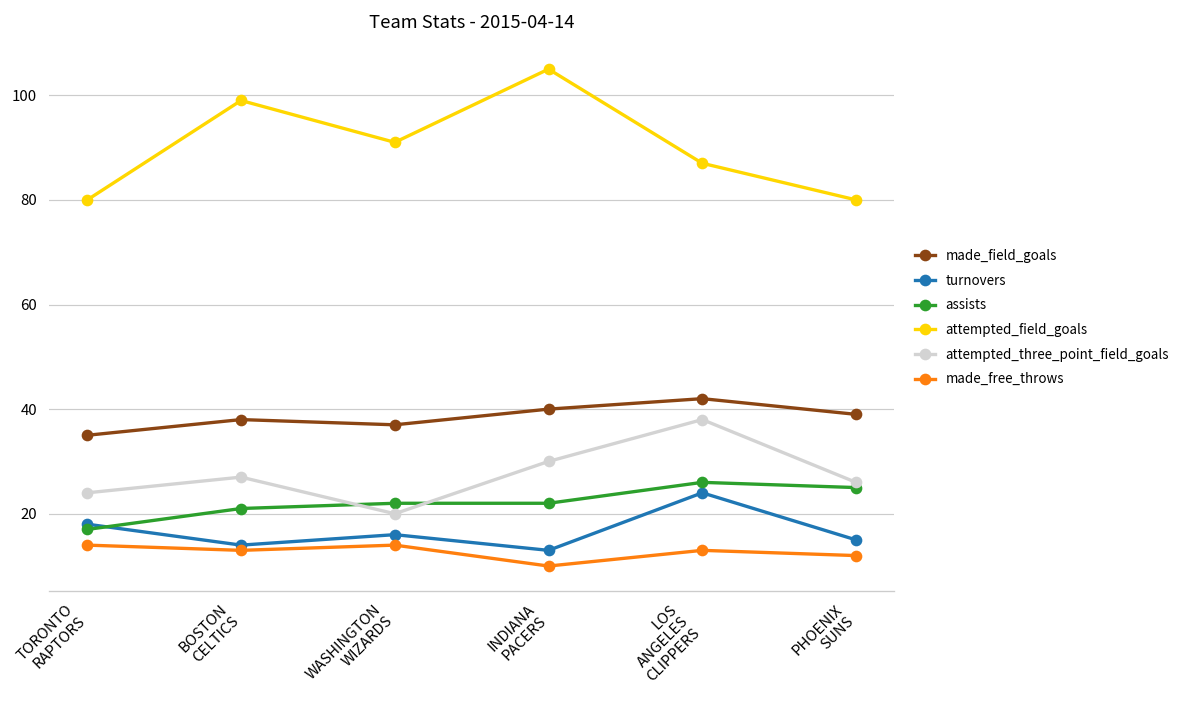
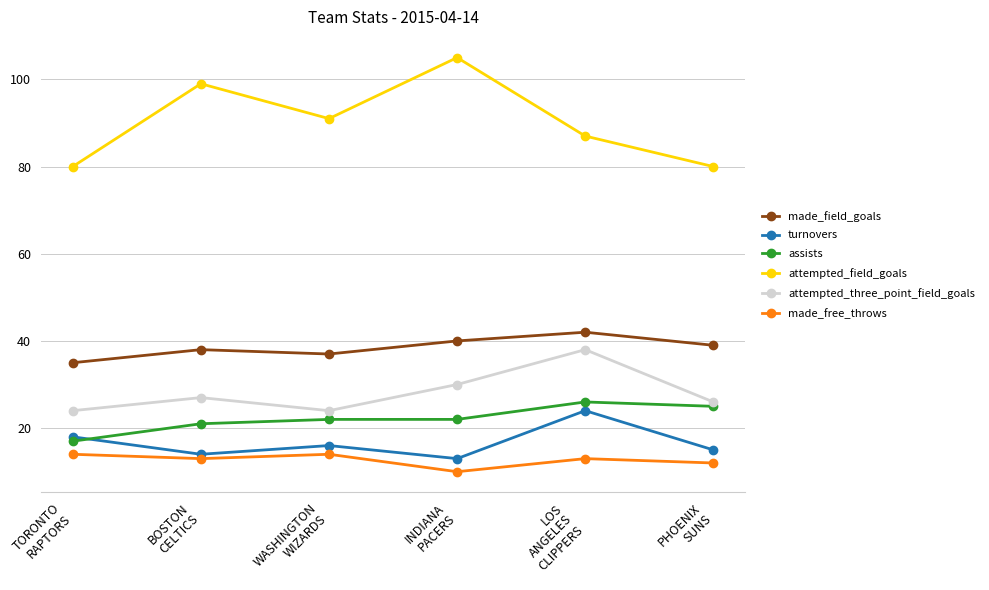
attempted_three_point_field_goals, WASHINGTON WIZARDS: 20 -> 24
